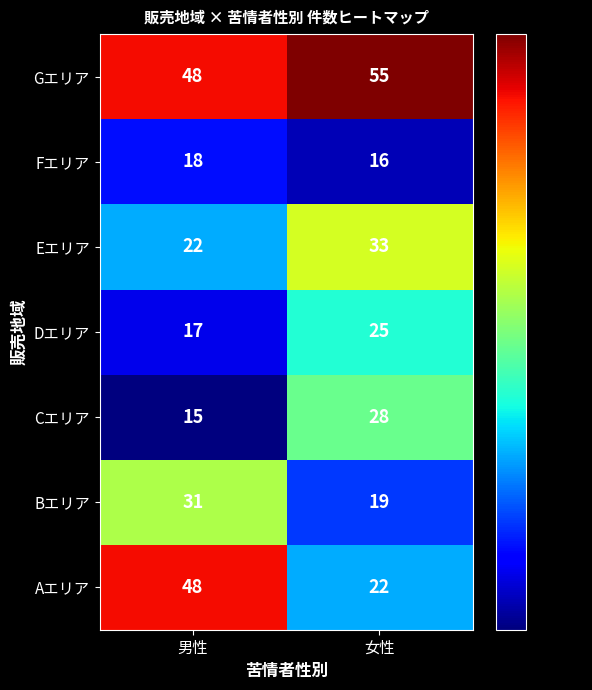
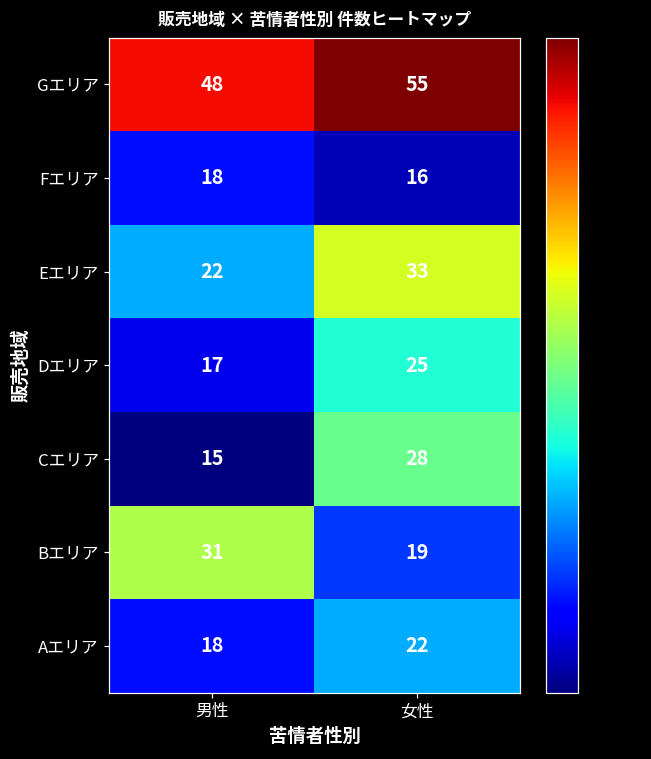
Aエリア, 男性: 48 -> 18
